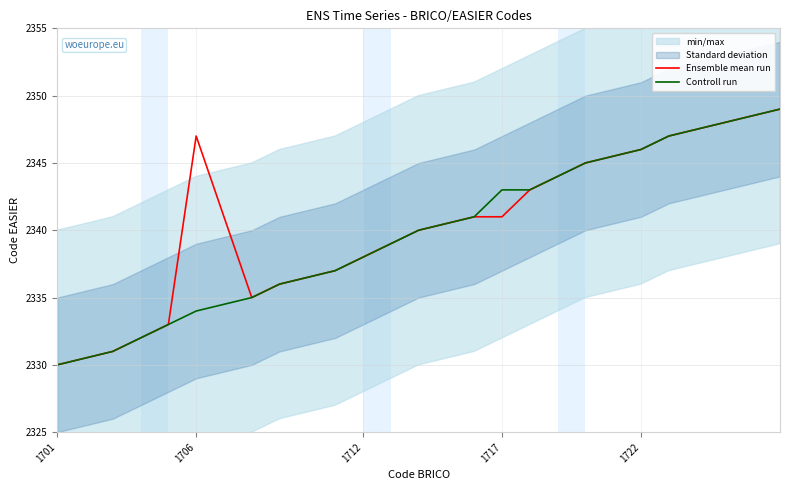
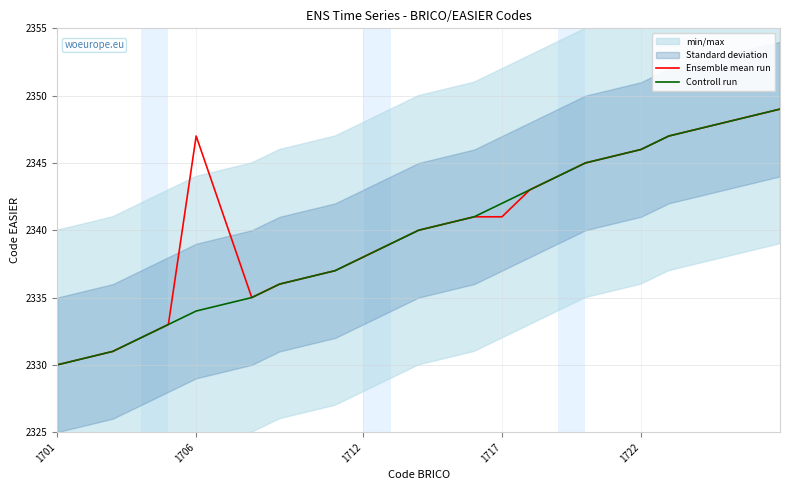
Controll run, 1717: 2343 -> 2342
